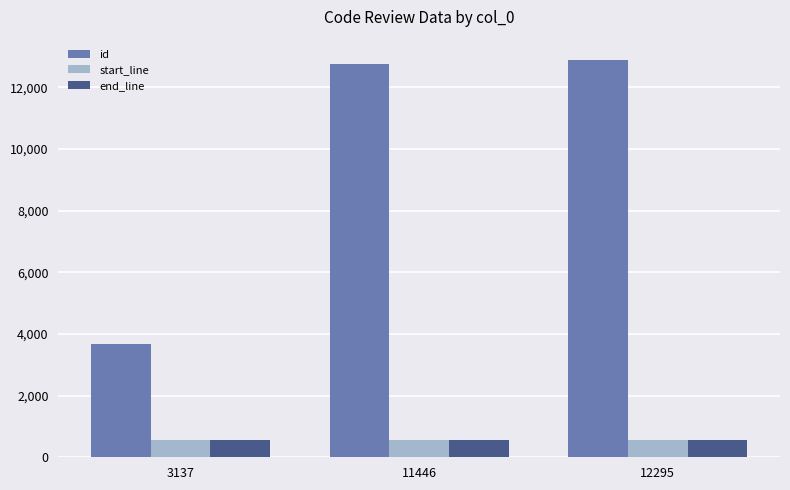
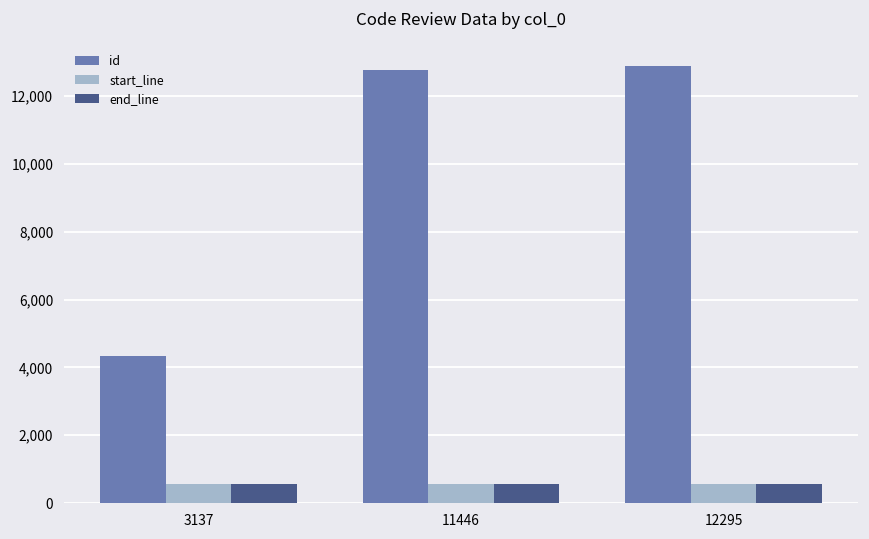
id, 3137: 3,700 -> 4,300
